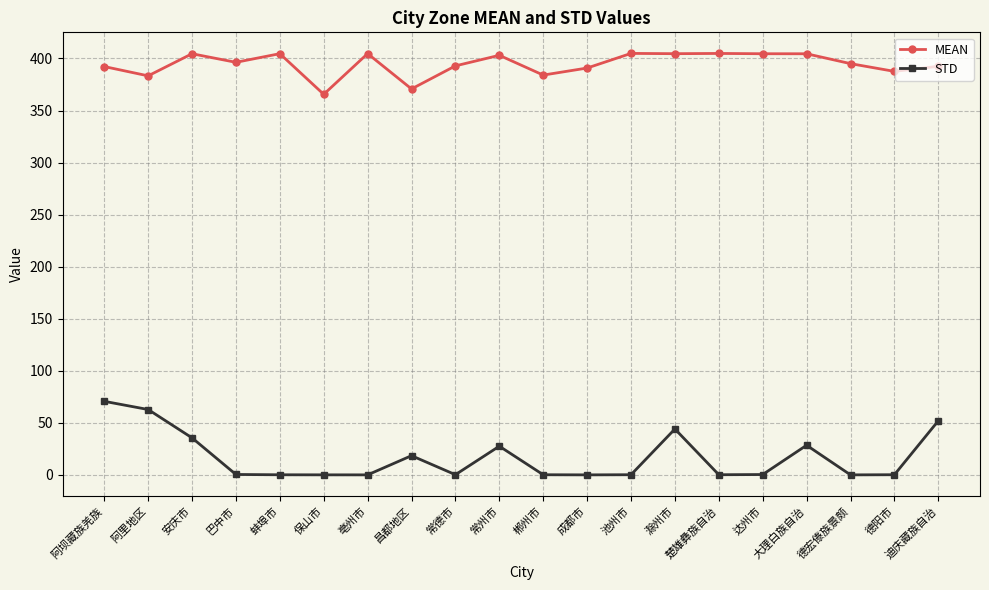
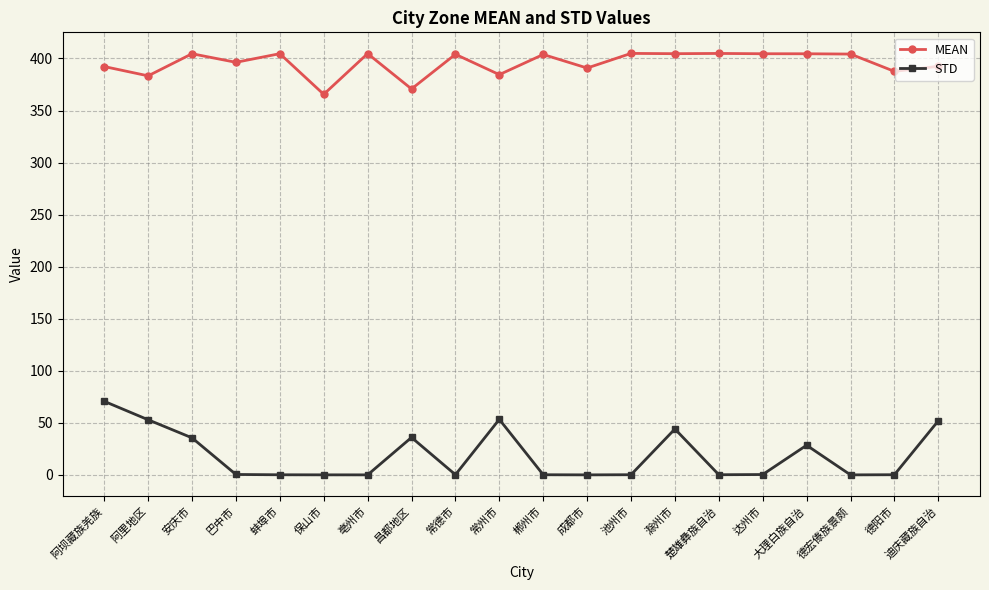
STD, 阿里地区: 63 -> 53
STD, 昌都地区: 18 -> 36
MEAN, 常德市: 393 -> 404
MEAN, 常州市: 403 -> 384
STD, 常州市: 28 -> 53
MEAN, 郴州市: 384 -> 404
MEAN, 德宏傣族景颇: 395 -> 404
